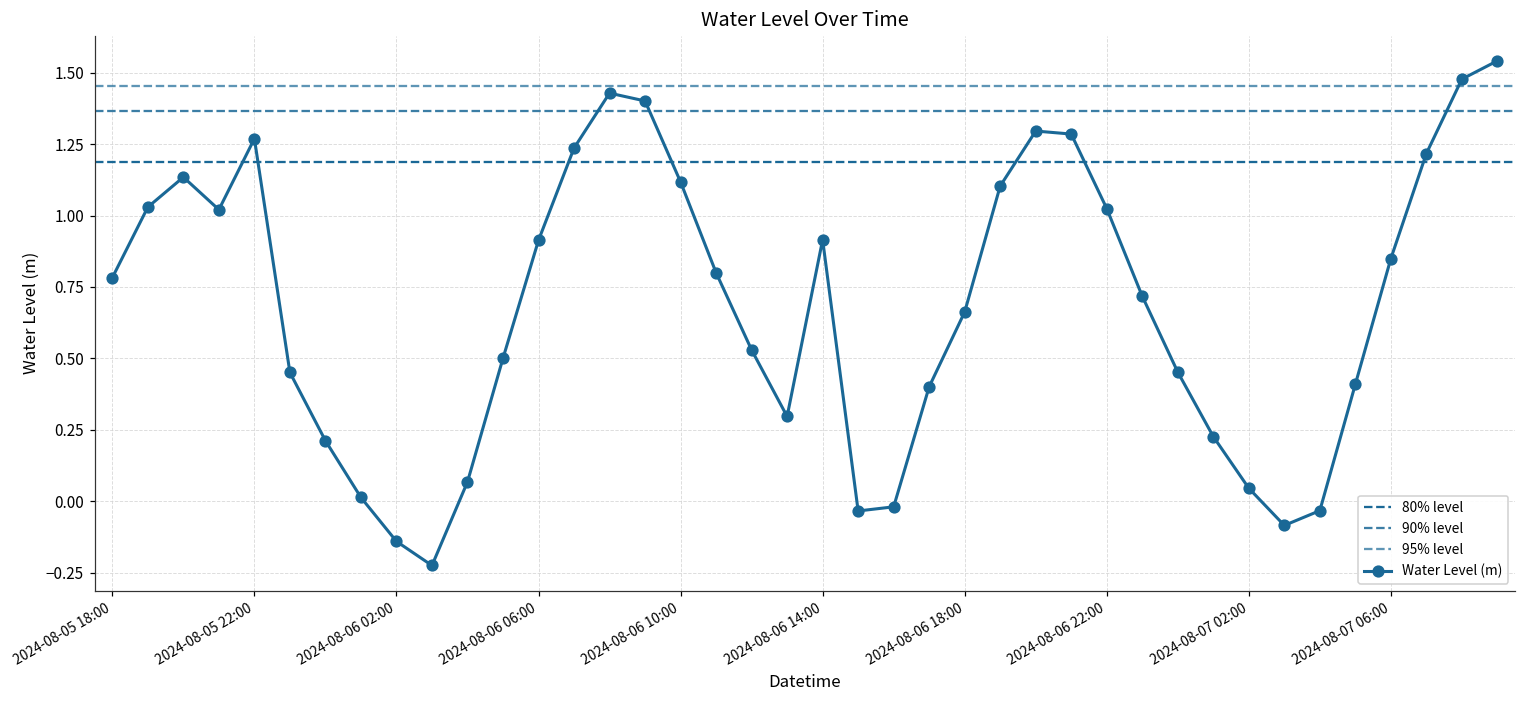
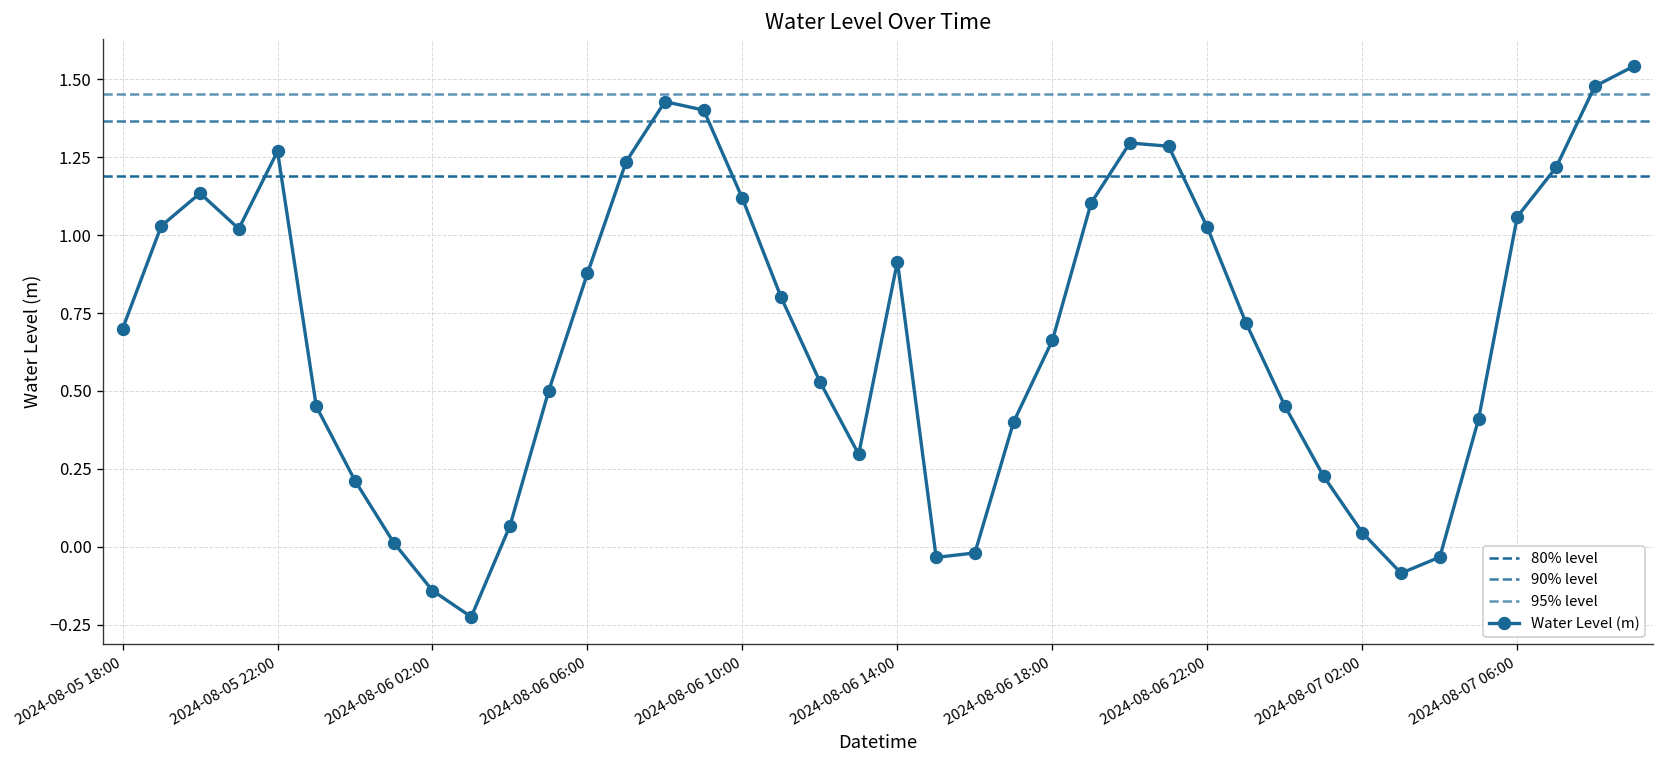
2024-08-05 18:00: 0.78 -> 0.70
2024-08-06 06:00: 0.91 -> 0.88
2024-08-07 06:00: 0.85 -> 1.06
